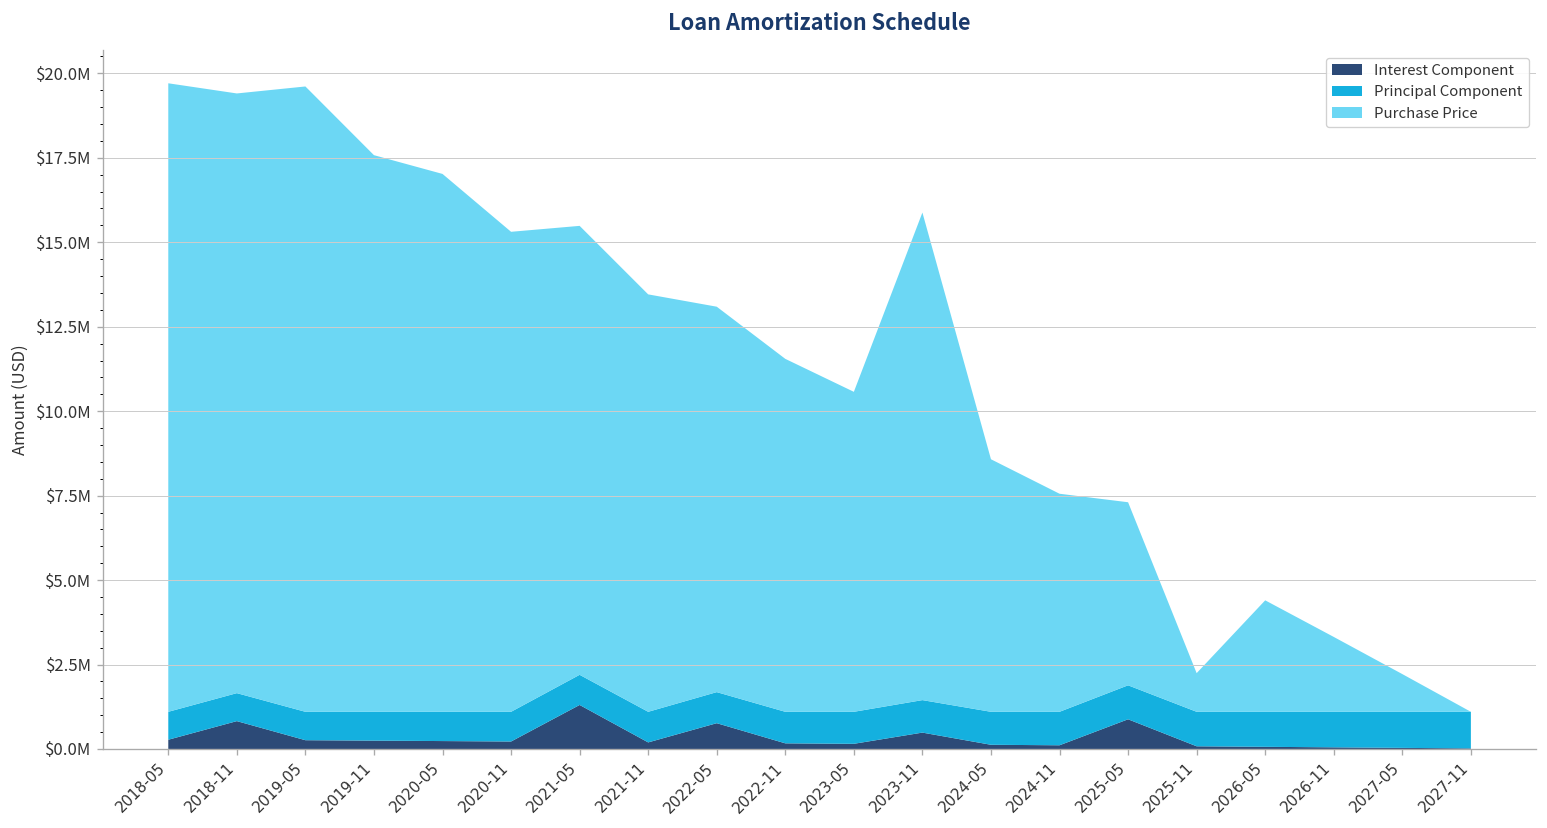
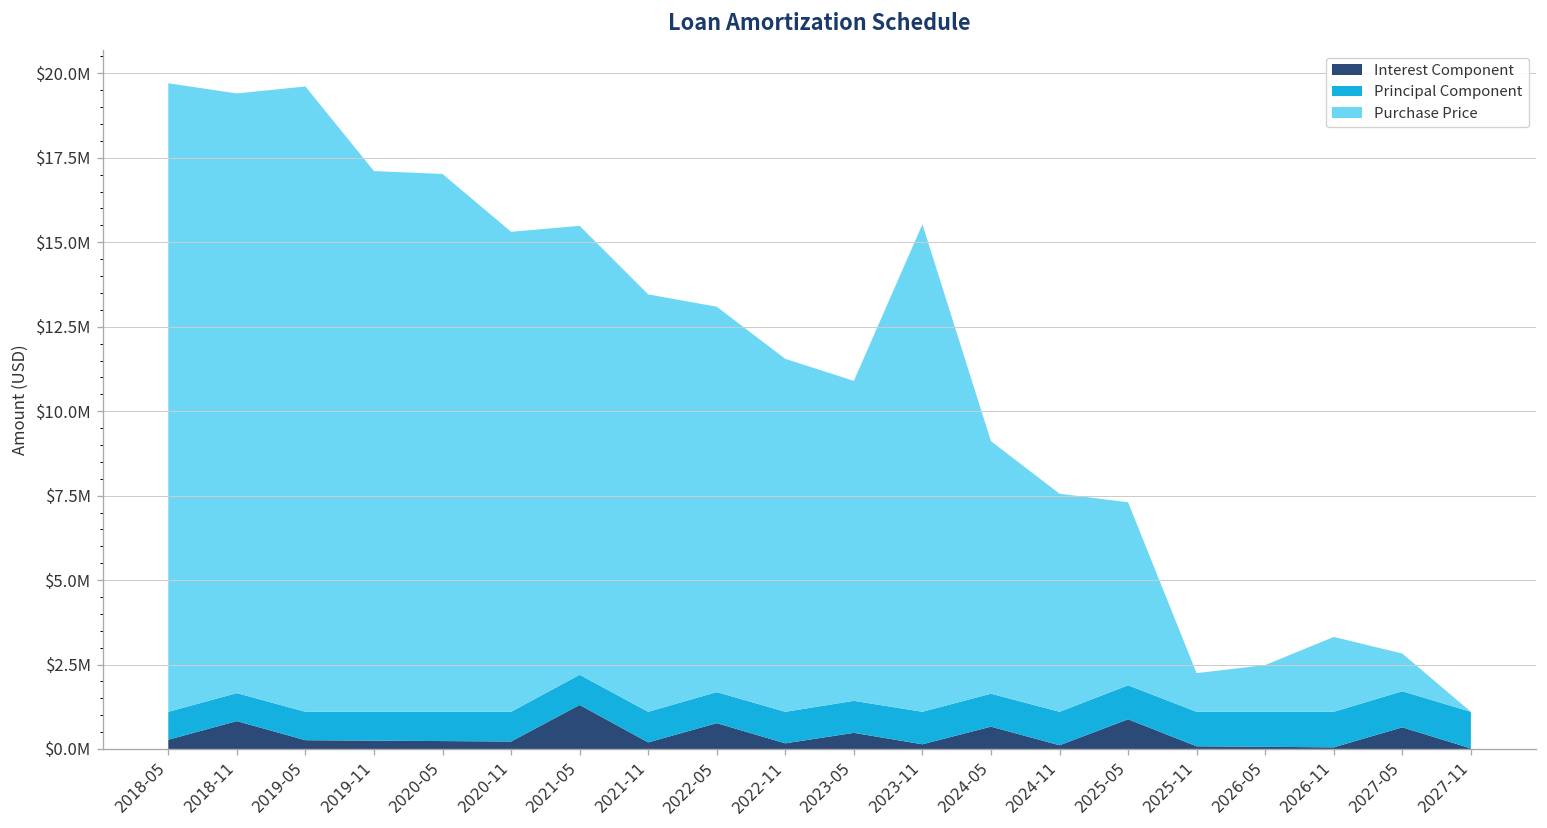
Purchase Price, 2019-11: $16500000 -> $16000000
Interest Component, 2023-05: $200000 -> $500000
Interest Component, 2023-11: $500000 -> $100000
Interest Component, 2024-05: $100000 -> $700000
Purchase Price, 2026-05: $3300000 -> $1400000
Interest Component, 2027-05: $0 -> $600000
